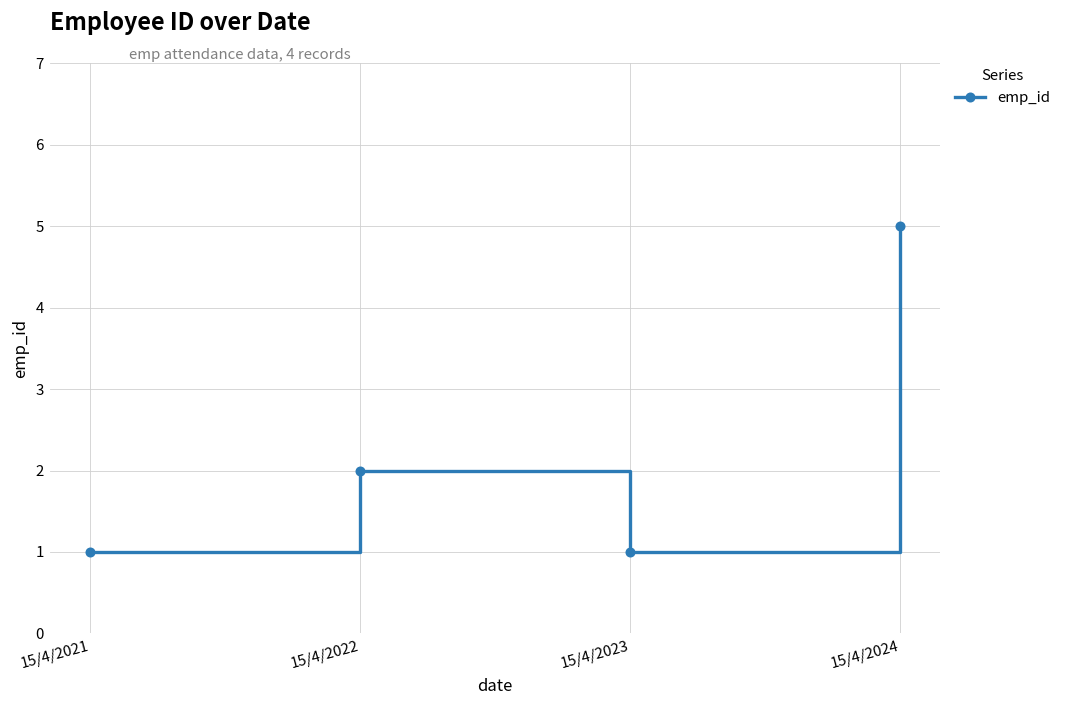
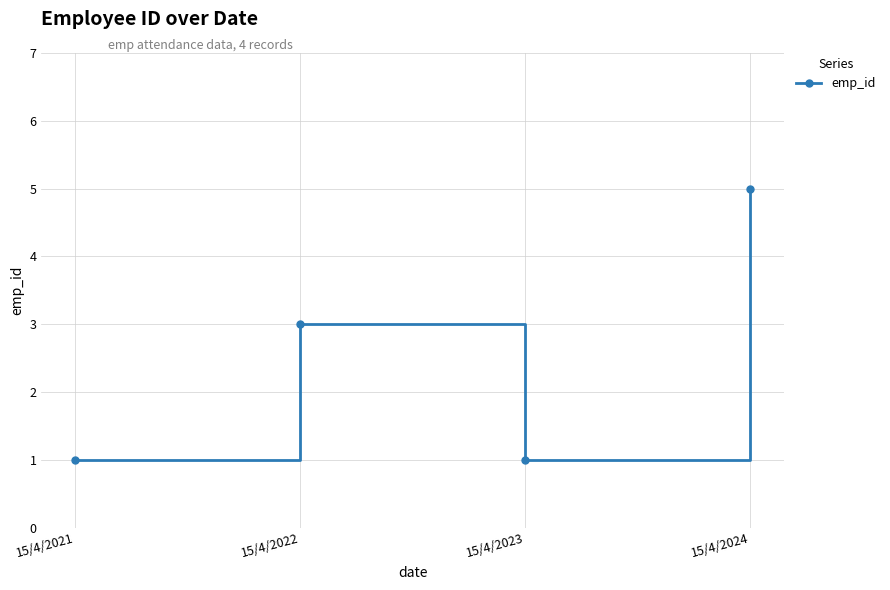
15/4/2022: 2 -> 3
